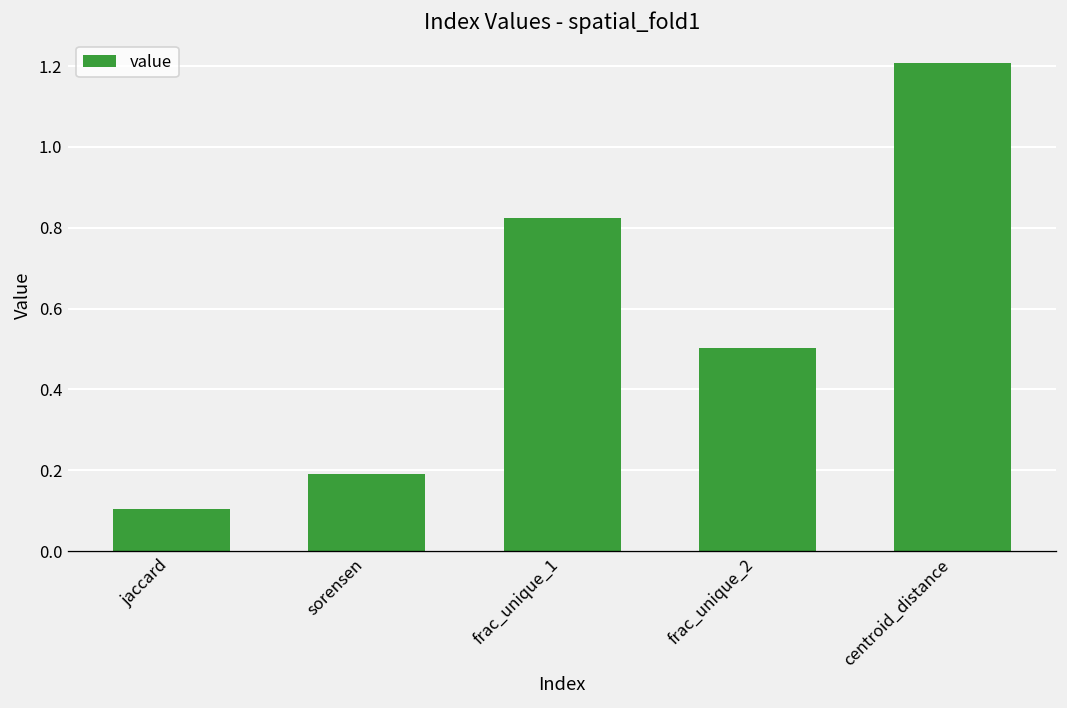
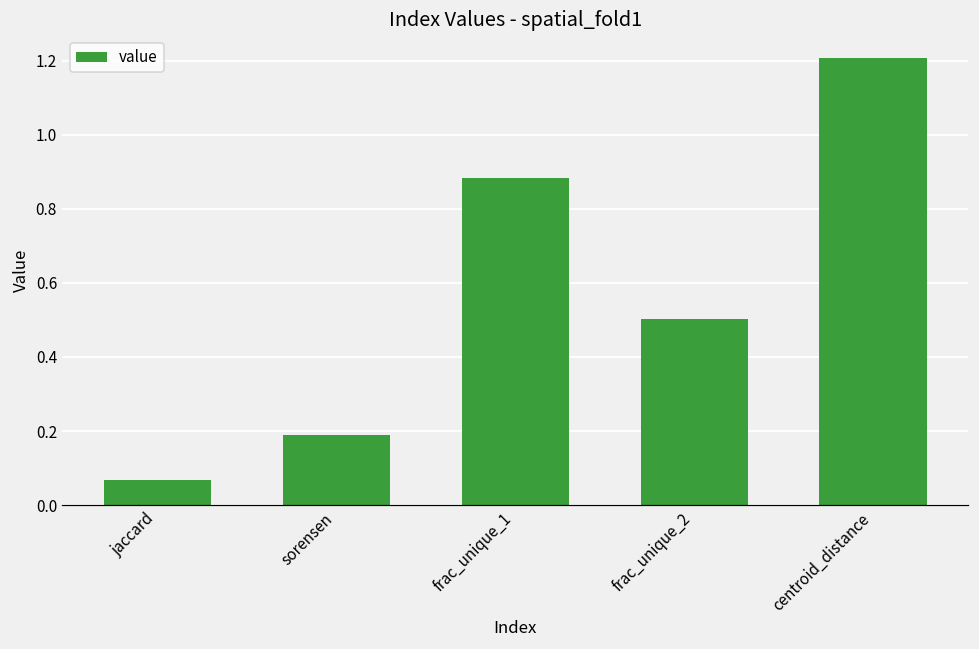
jaccard: 0.11 -> 0.07
frac_unique_1: 0.83 -> 0.88
